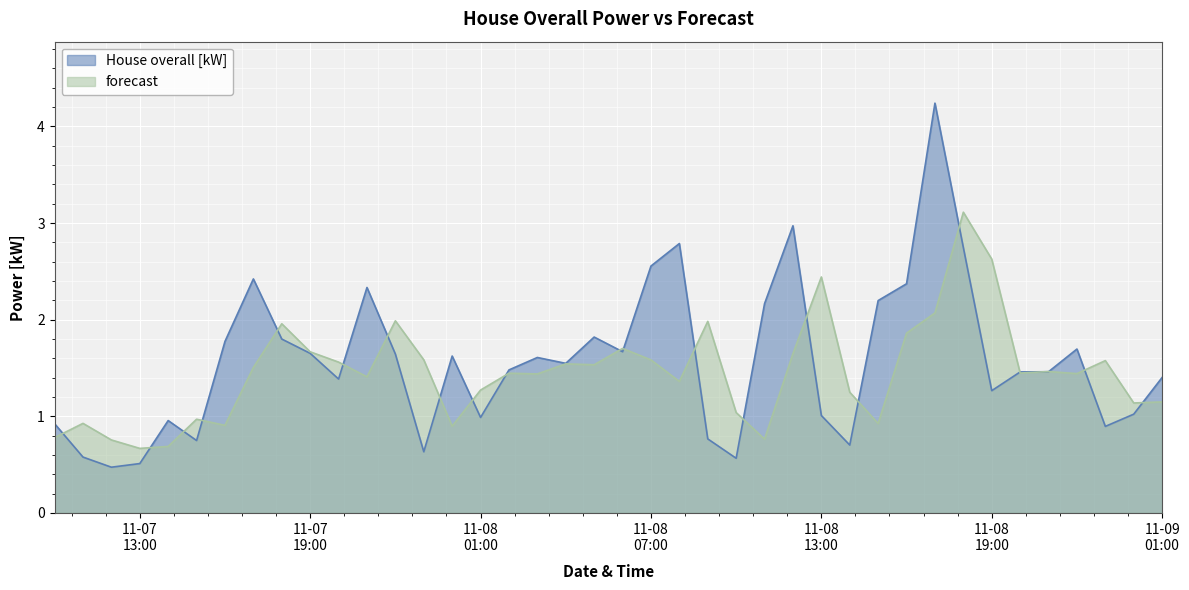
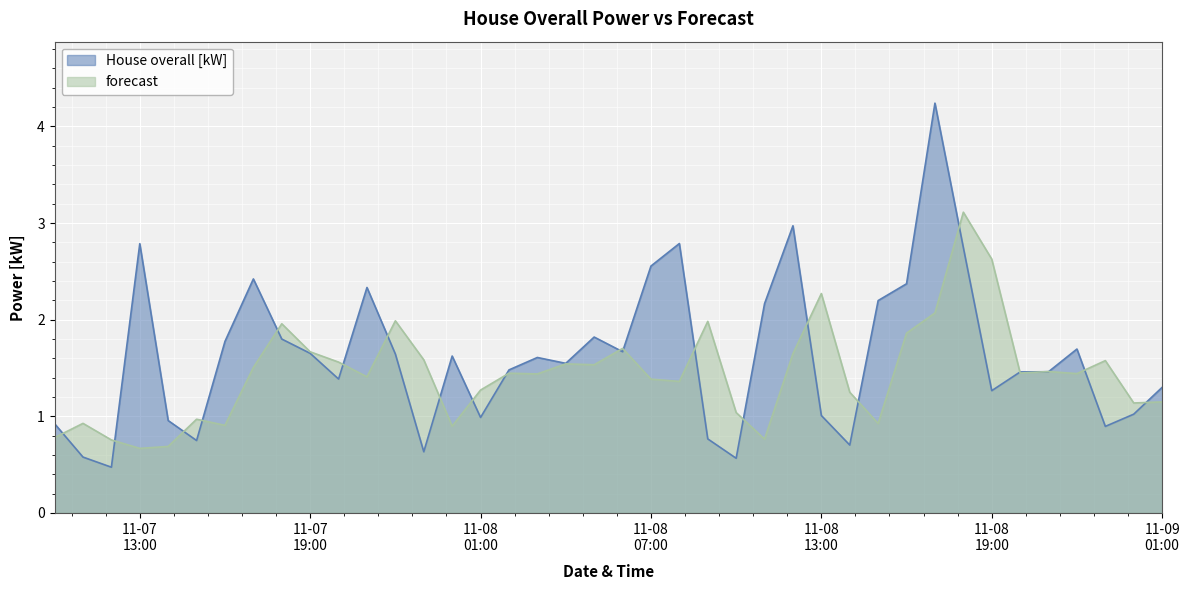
House overall [kW], 11-07 13:00: 0.5 -> 2.8
forecast, 11-08 07:00: 1.6 -> 1.4
forecast, 11-08 13:00: 2.4 -> 2.3
House overall [kW], 11-09 01:00: 1.4 -> 1.3
